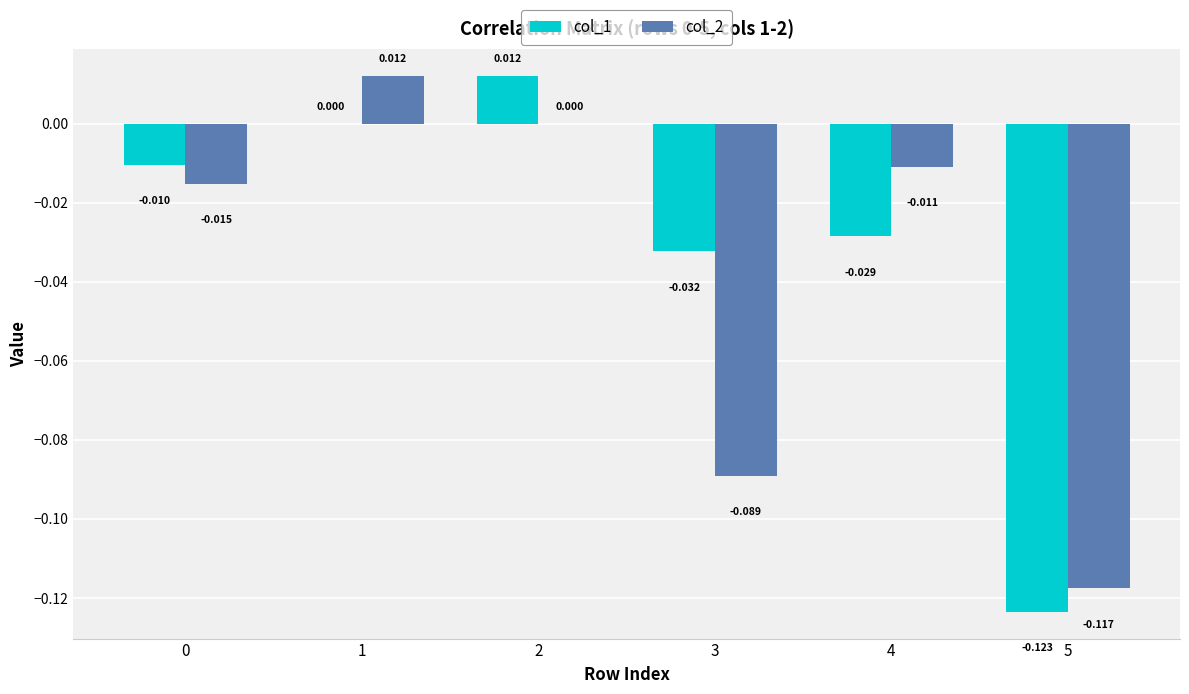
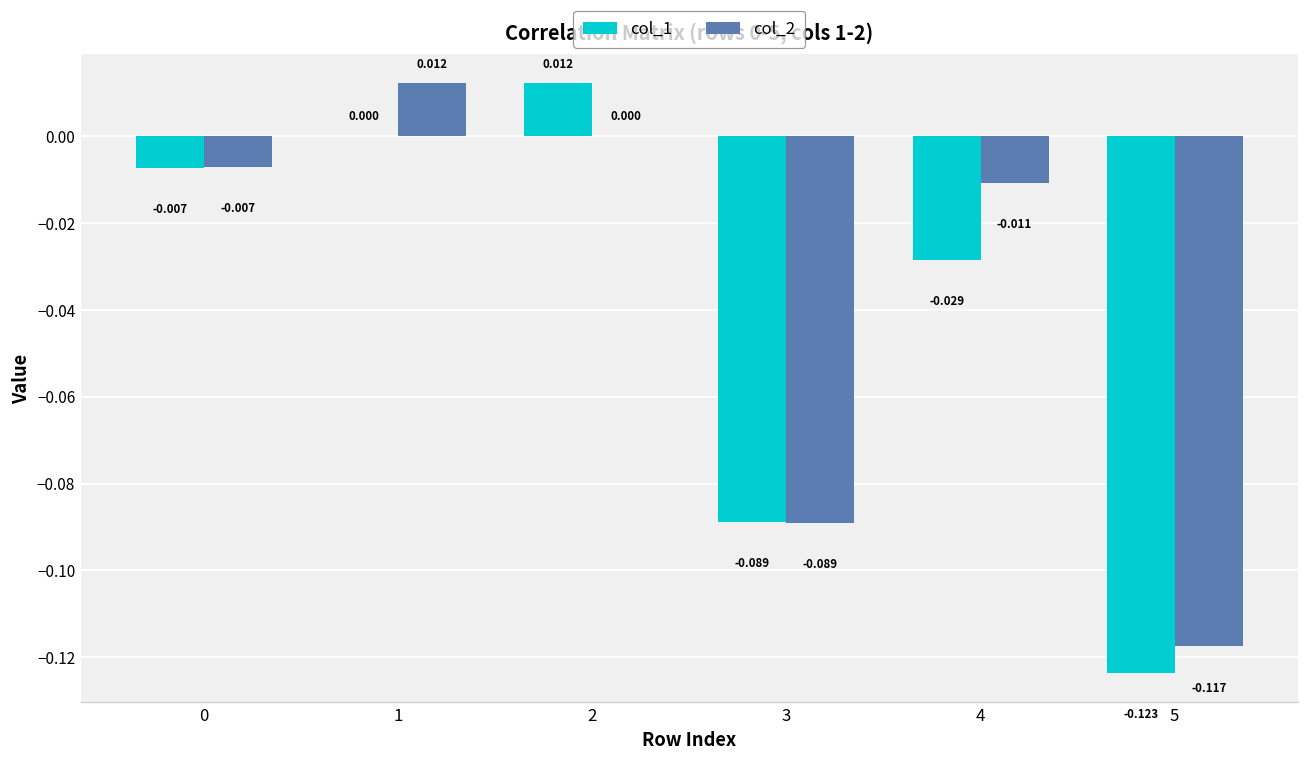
col_1, 0: -0.010 -> -0.007
col_2, 0: -0.015 -> -0.007
col_1, 3: -0.032 -> -0.089
